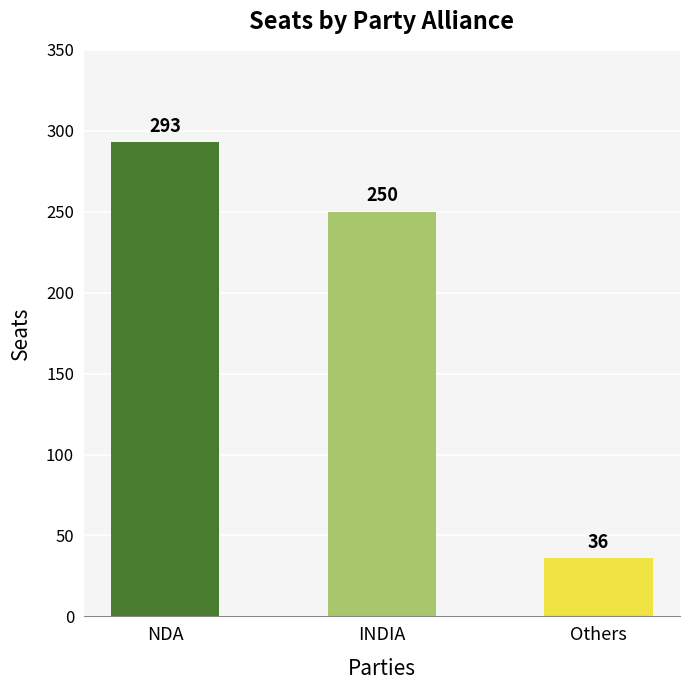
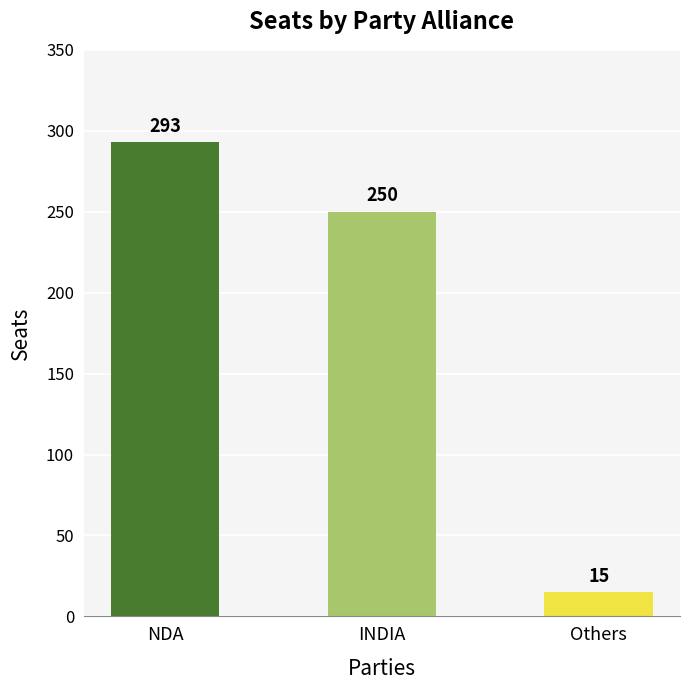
Others: 36 -> 15
